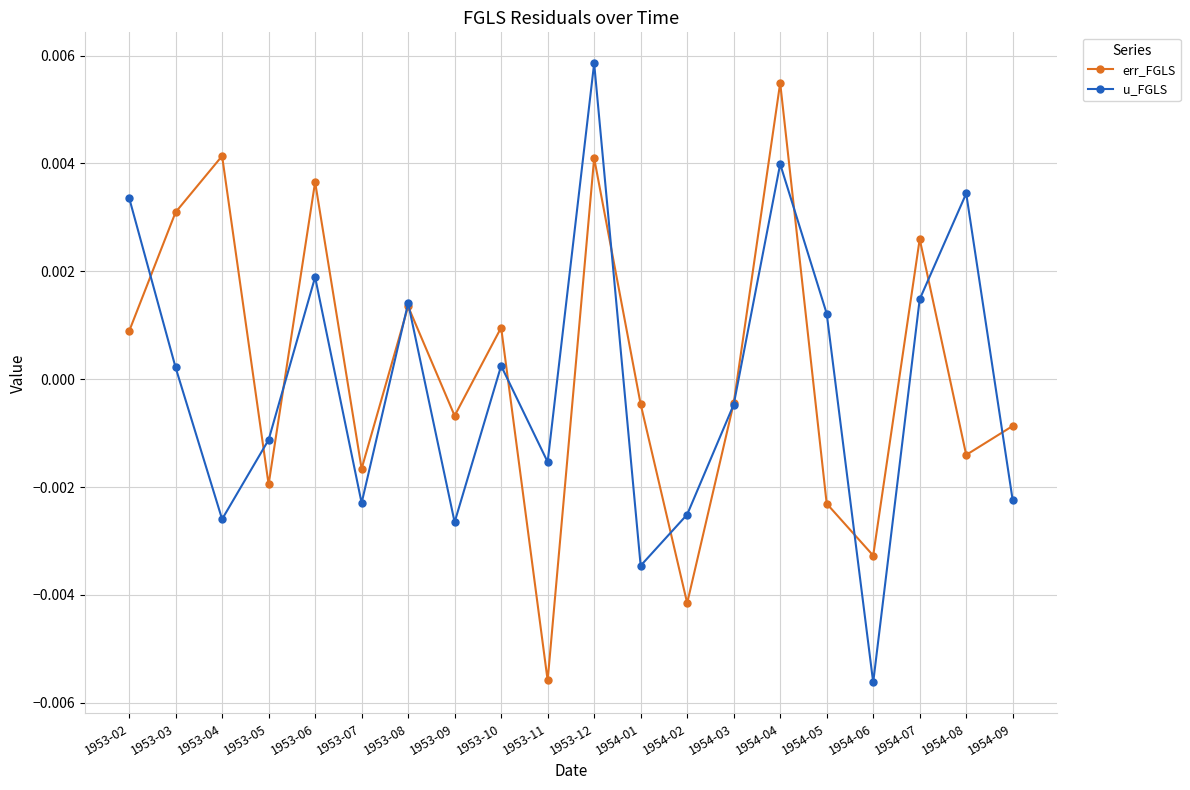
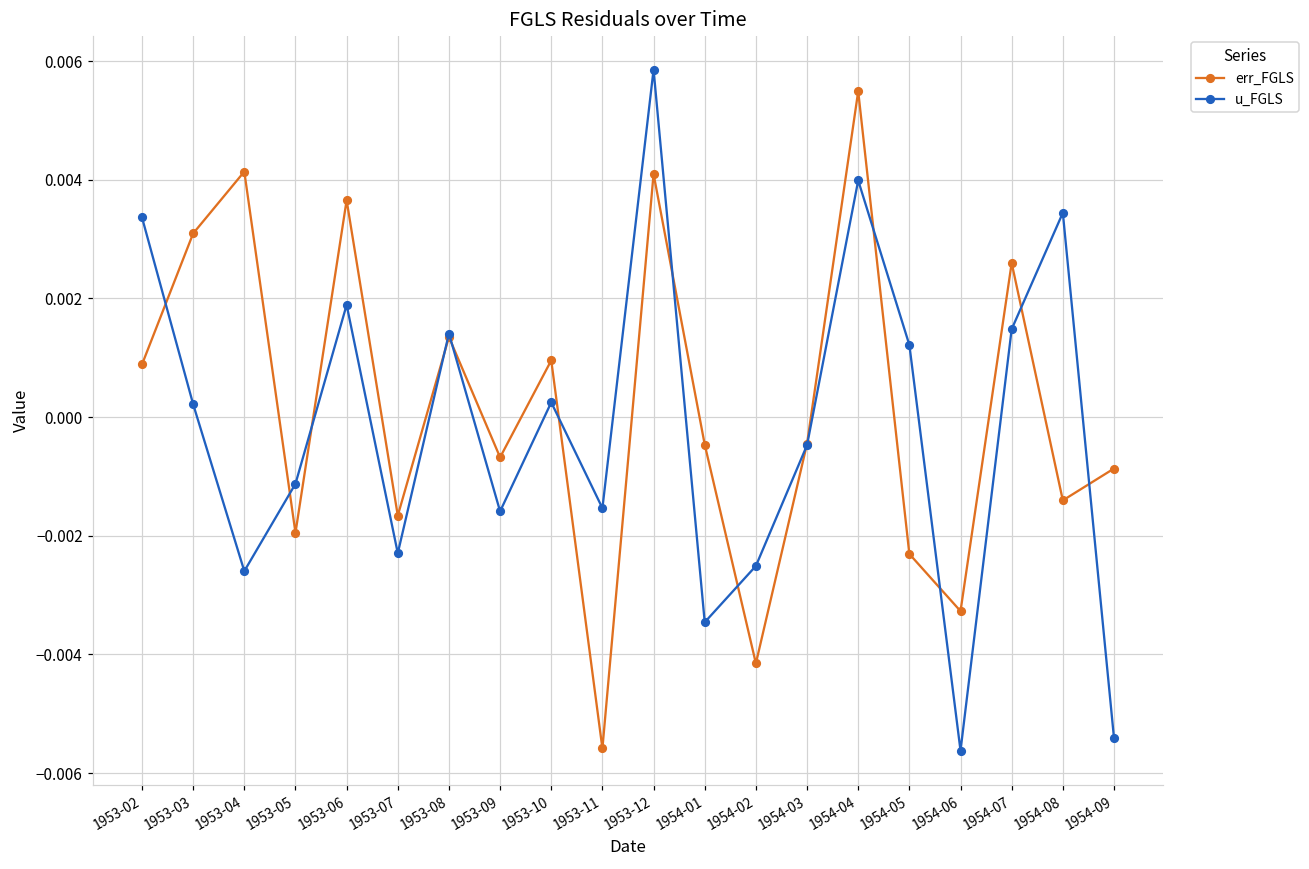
u_FGLS, 1953-09: -0.0027 -> -0.0016
u_FGLS, 1954-09: -0.0022 -> -0.0054
